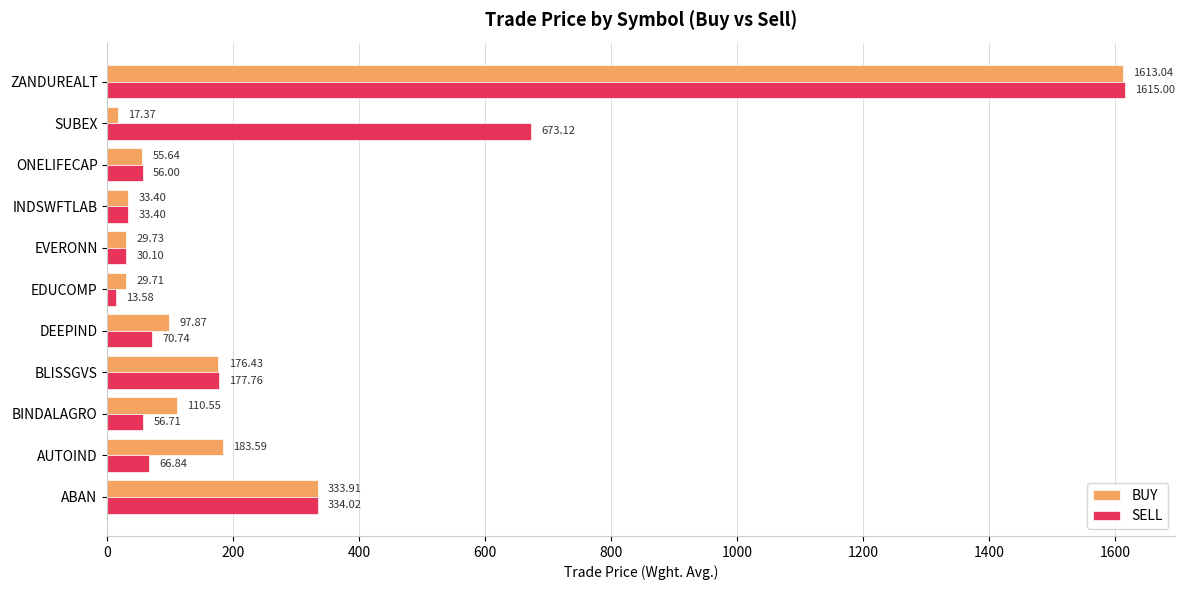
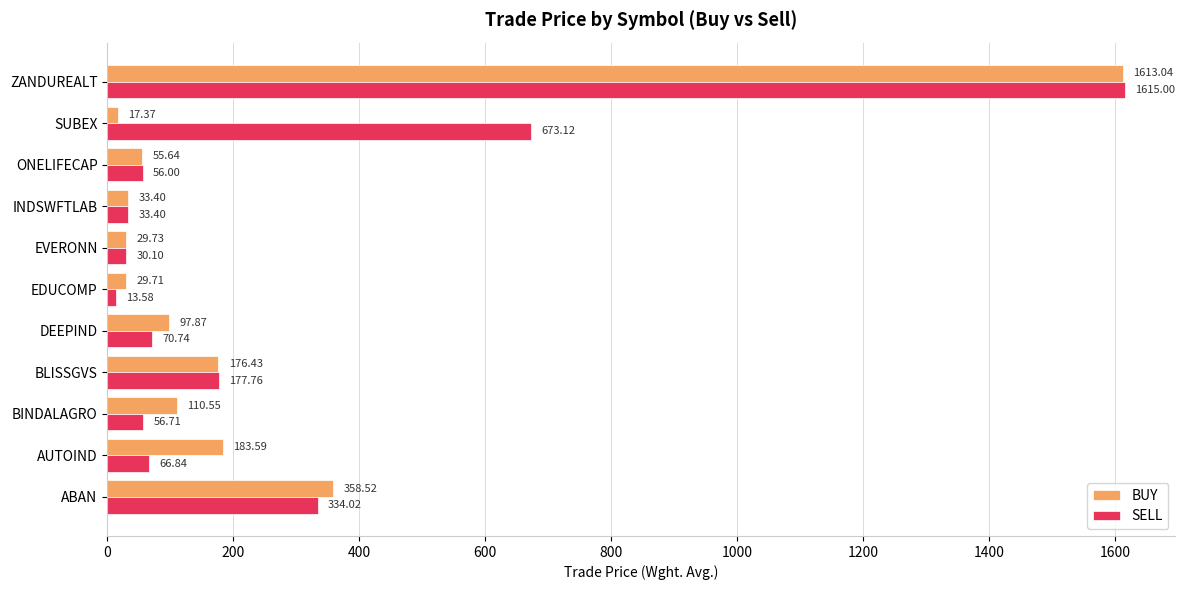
BUY, ABAN: 333.91 -> 358.52
